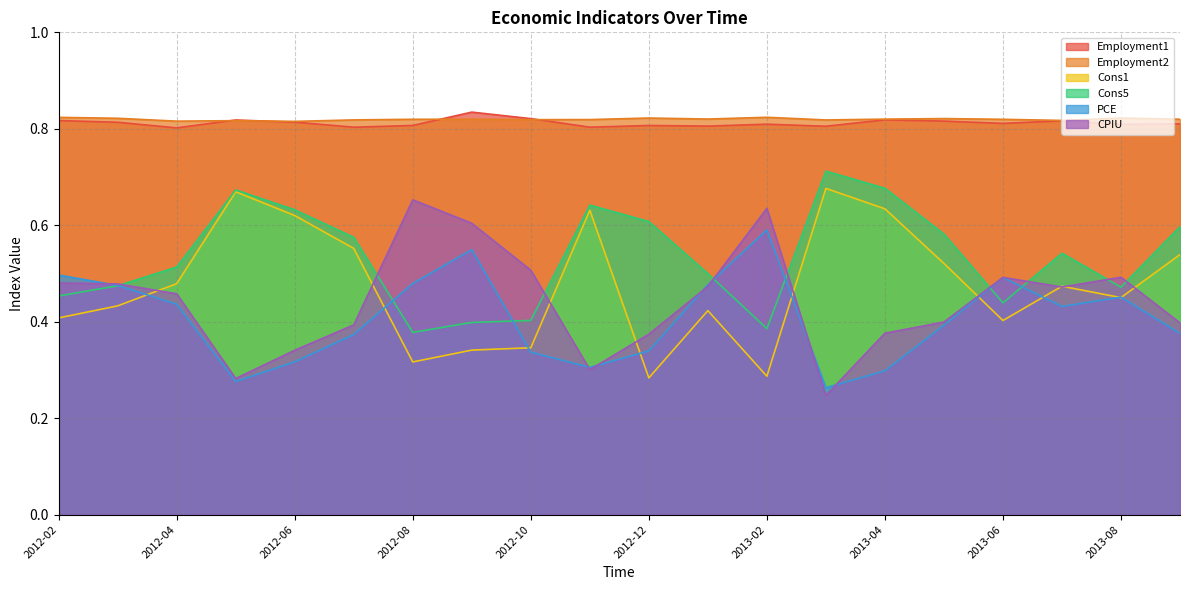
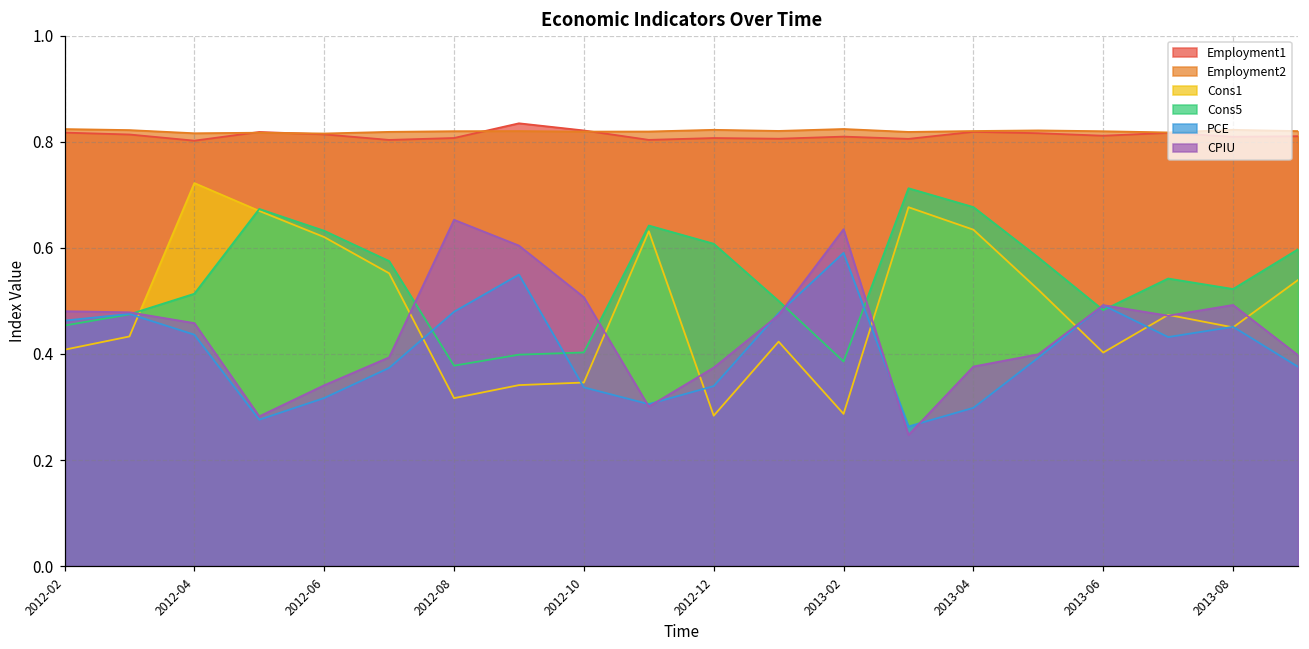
PCE, 2012-02: 0.50 -> 0.46
Cons1, 2012-04: 0.48 -> 0.72
Cons5, 2013-06: 0.44 -> 0.48
Cons5, 2013-08: 0.47 -> 0.52
